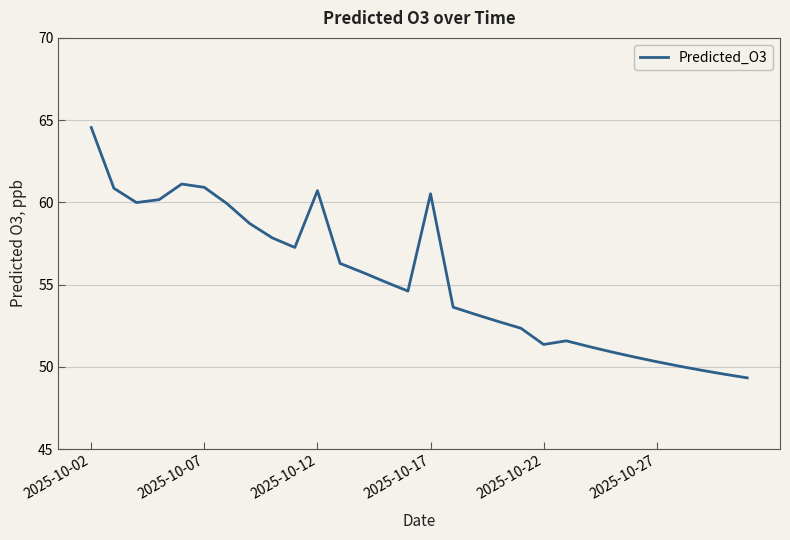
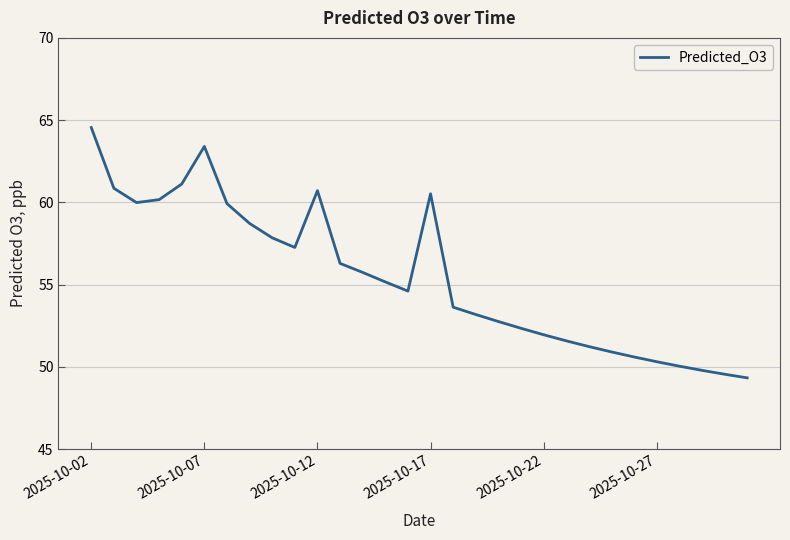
2025-10-07: 60.9 -> 63.4
2025-10-22: 51.4 -> 52.0
